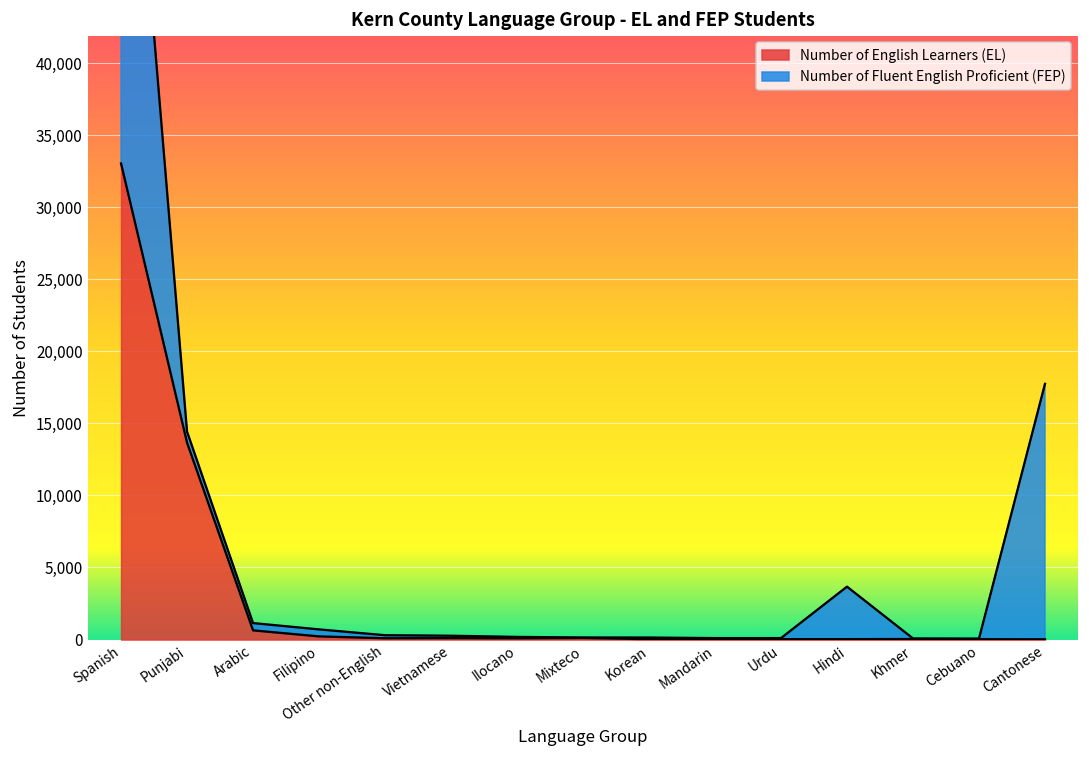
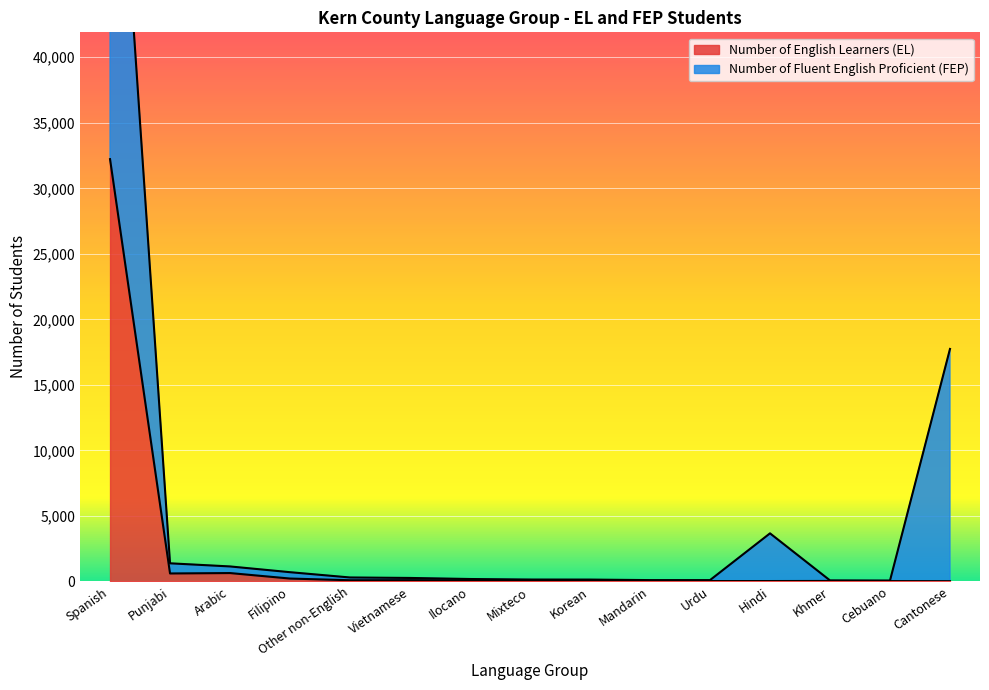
Number of English Learners (EL), Spanish: 33,000 -> 32,200
Number of English Learners (EL), Punjabi: 13,700 -> 600
